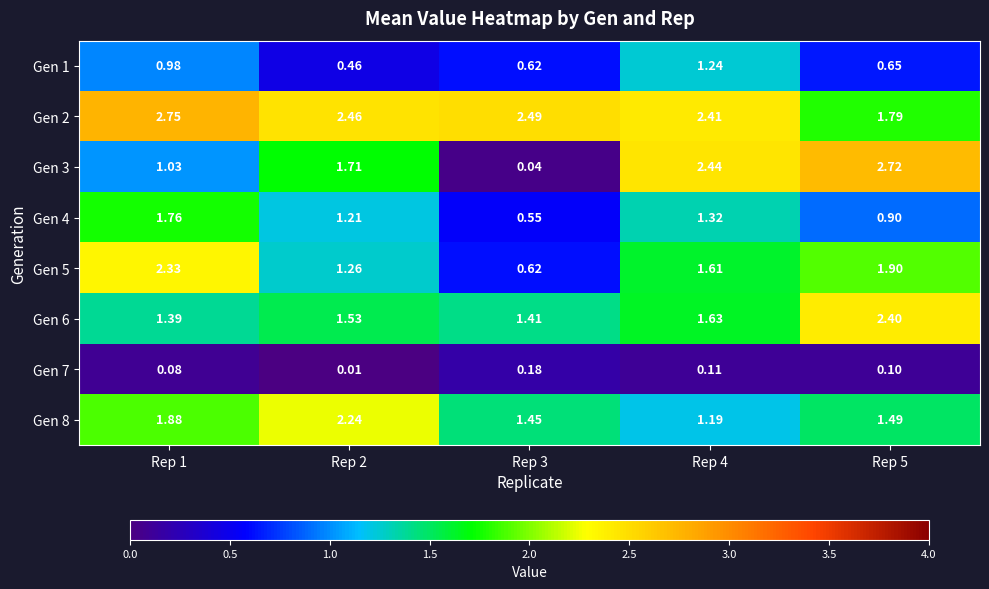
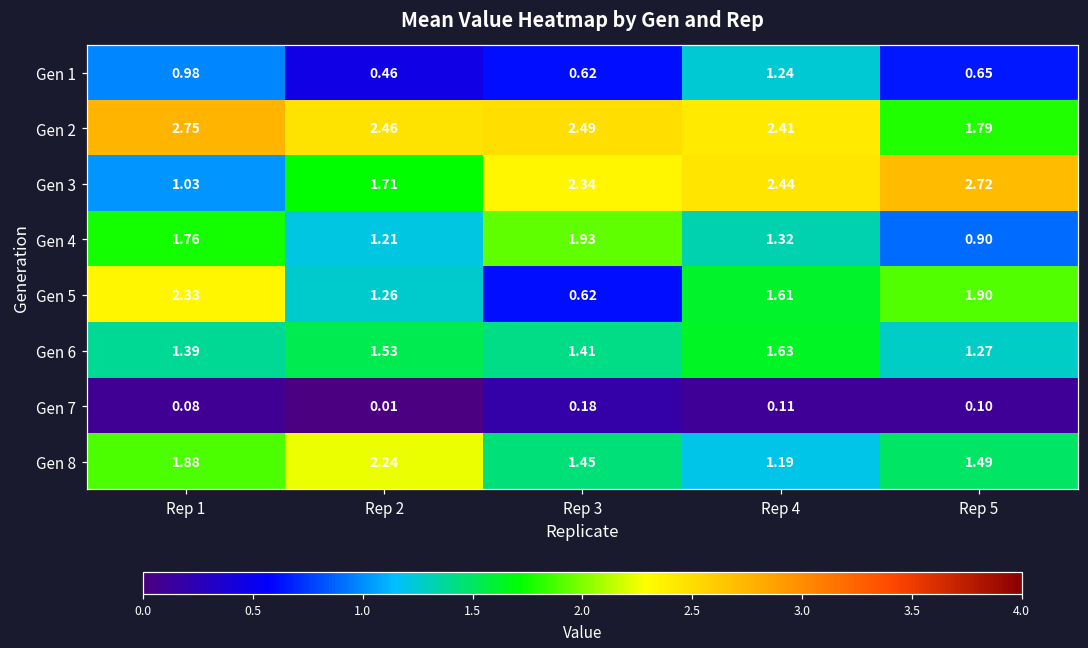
Gen 3, Rep 3: 0.04 -> 2.34
Gen 4, Rep 3: 0.55 -> 1.93
Gen 6, Rep 5: 2.40 -> 1.27
